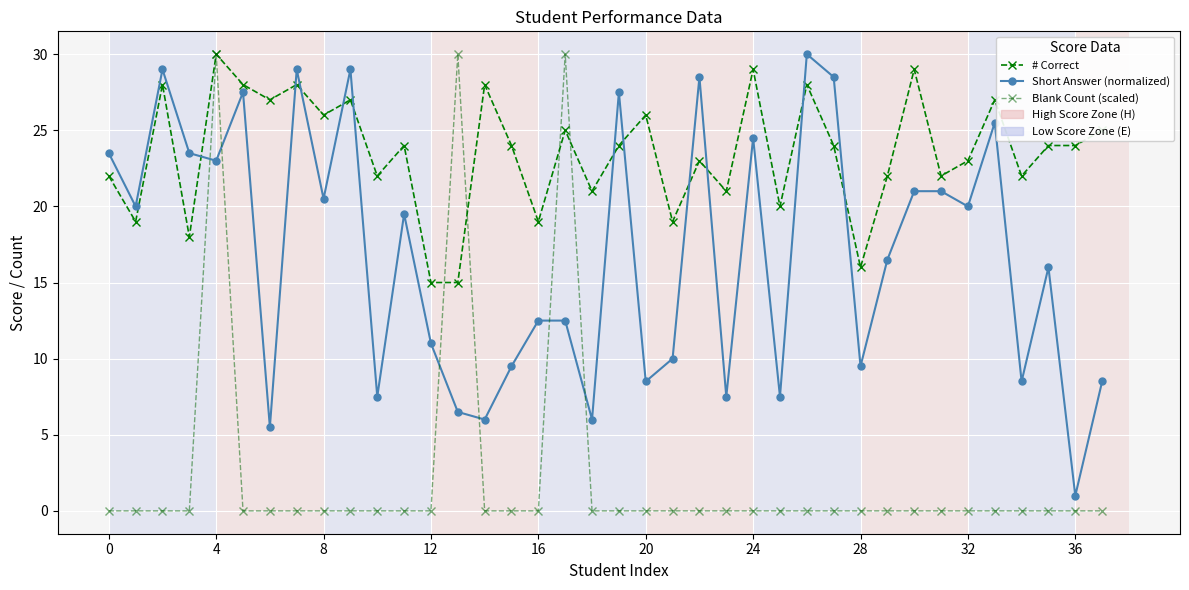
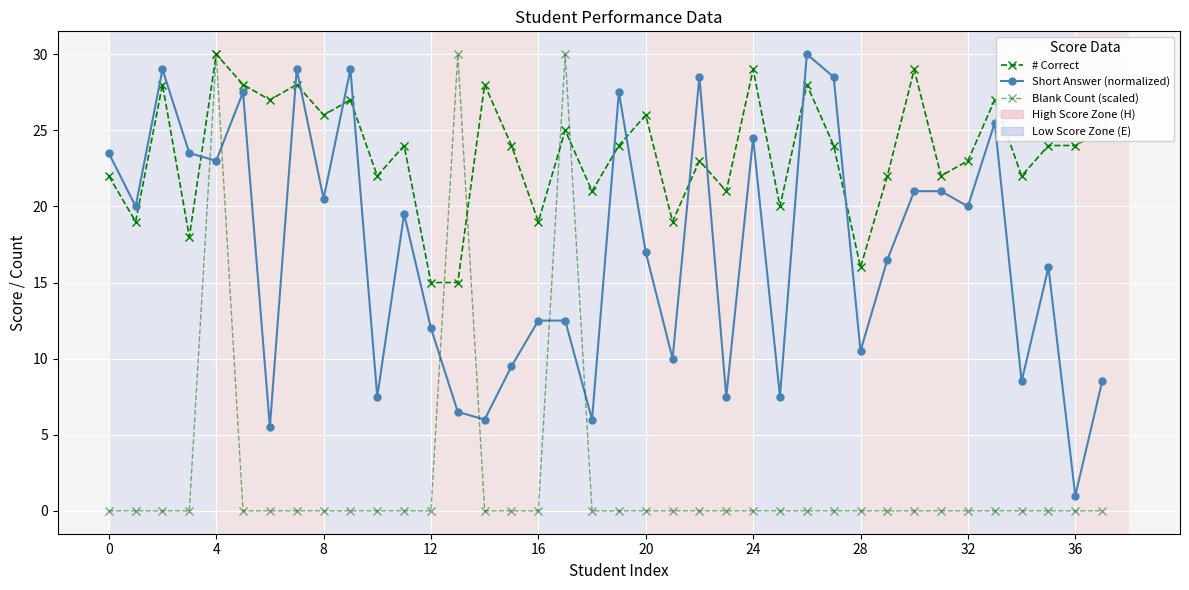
Short Answer (normalized), 12: 11.0 -> 12.0
Short Answer (normalized), 20: 8.5 -> 17.0
Short Answer (normalized), 28: 9.5 -> 10.5
